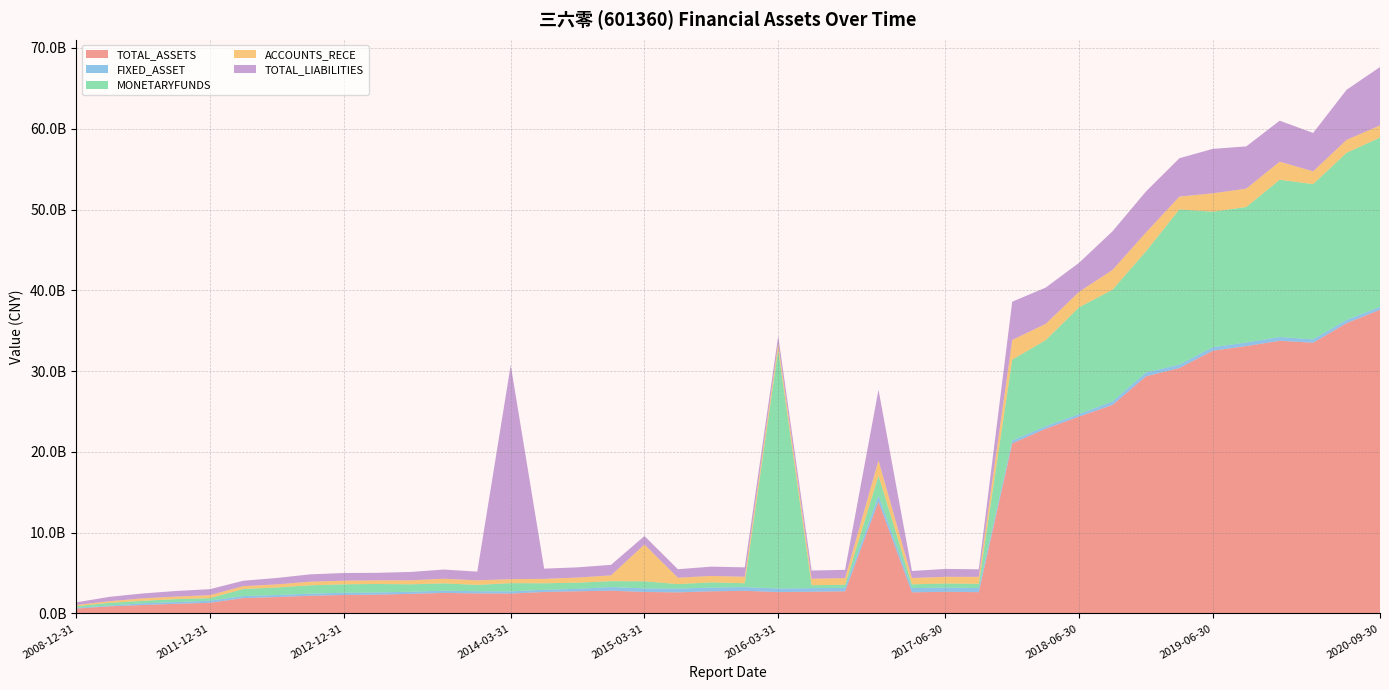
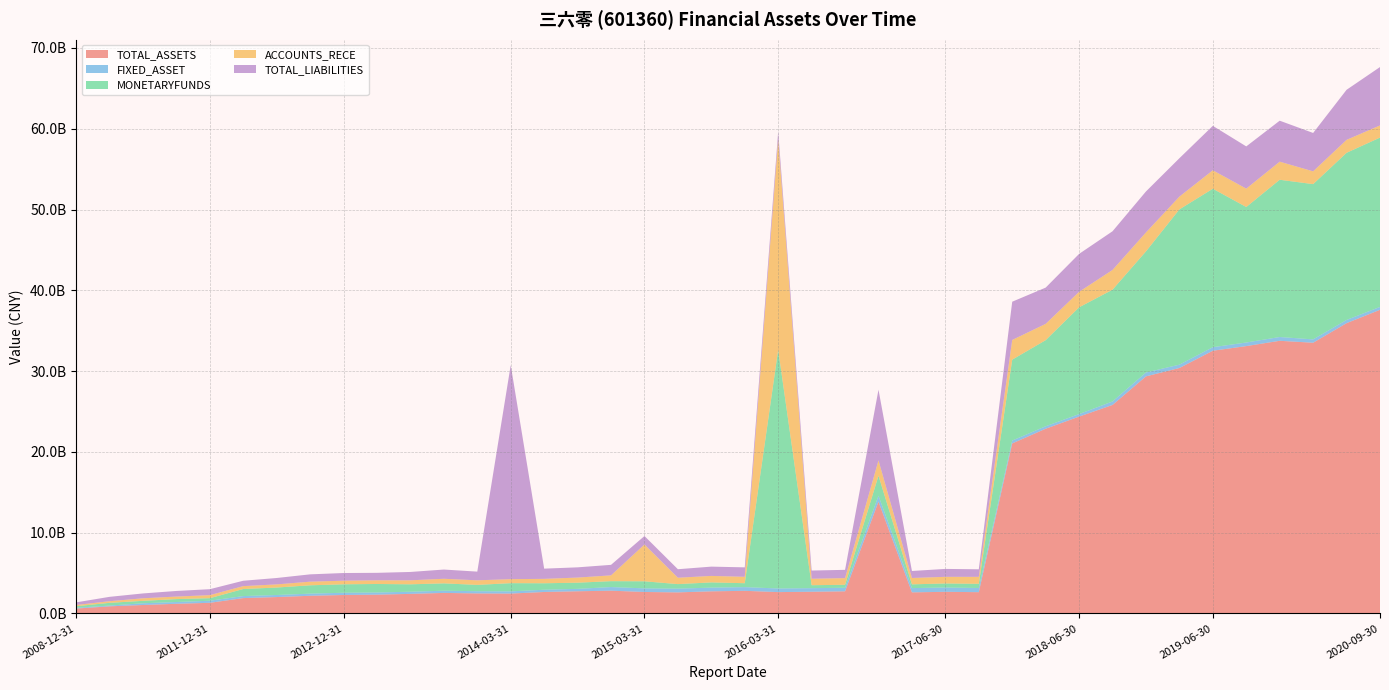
ACCOUNTS_RECE, 2016-03-31: 1000000000 -> 26000000000
TOTAL_LIABILITIES, 2018-06-30: 4000000000 -> 5000000000
MONETARYFUNDS, 2019-06-30: 17000000000 -> 20000000000
